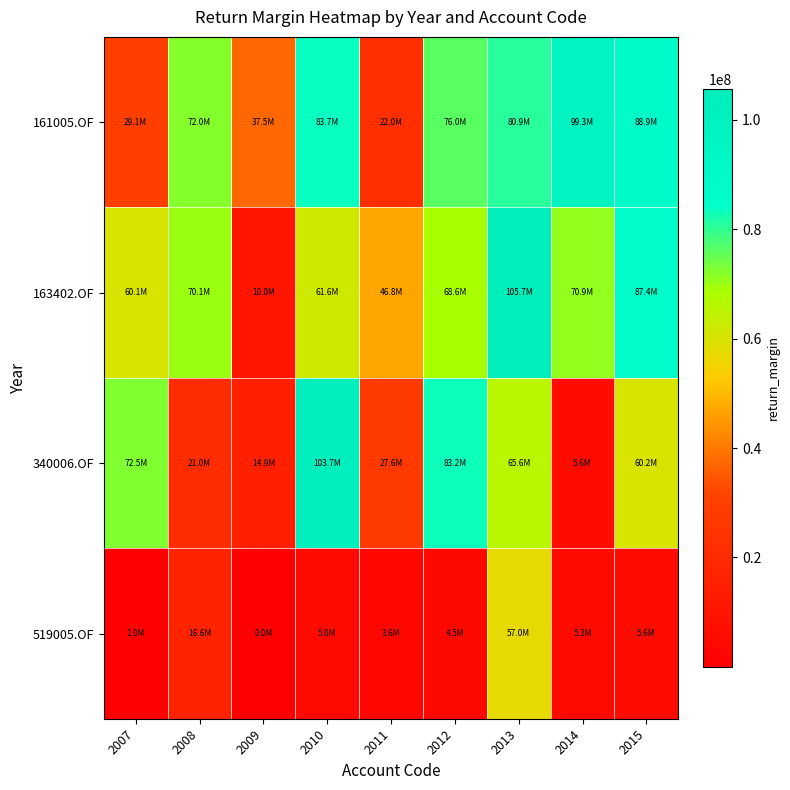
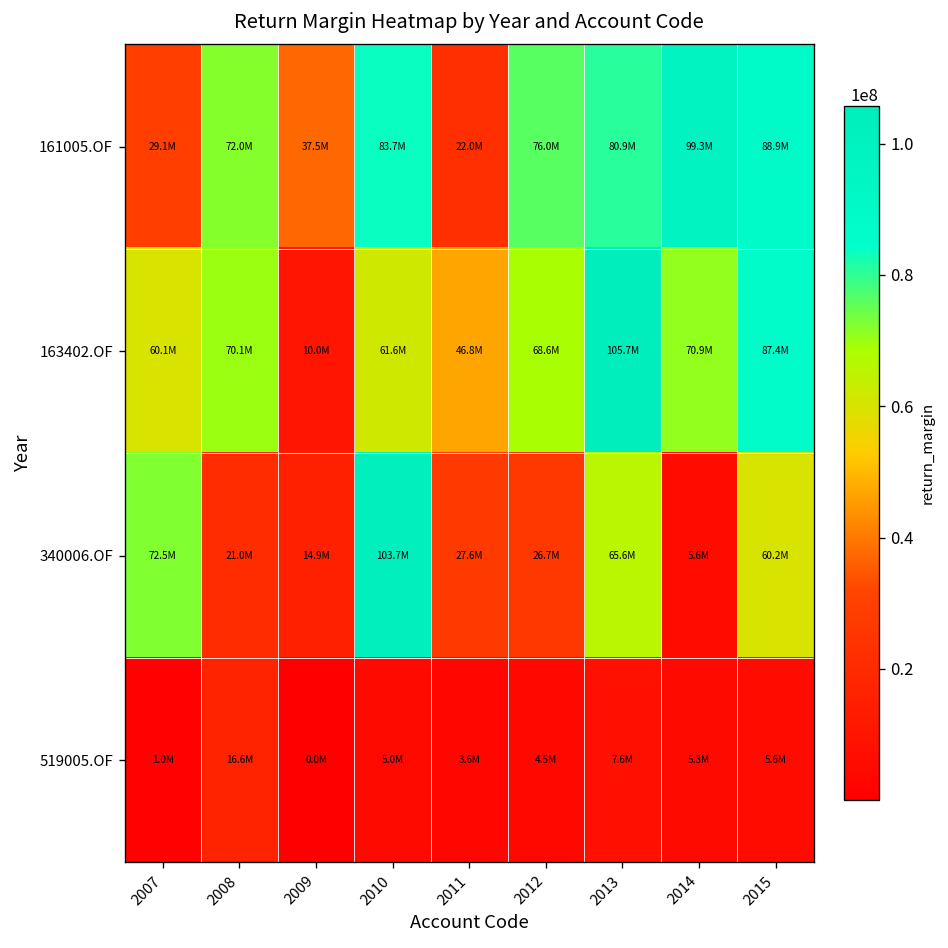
340006.OF, 2012: 83.2M -> 26.7M
519005.OF, 2013: 57.0M -> 7.6M
